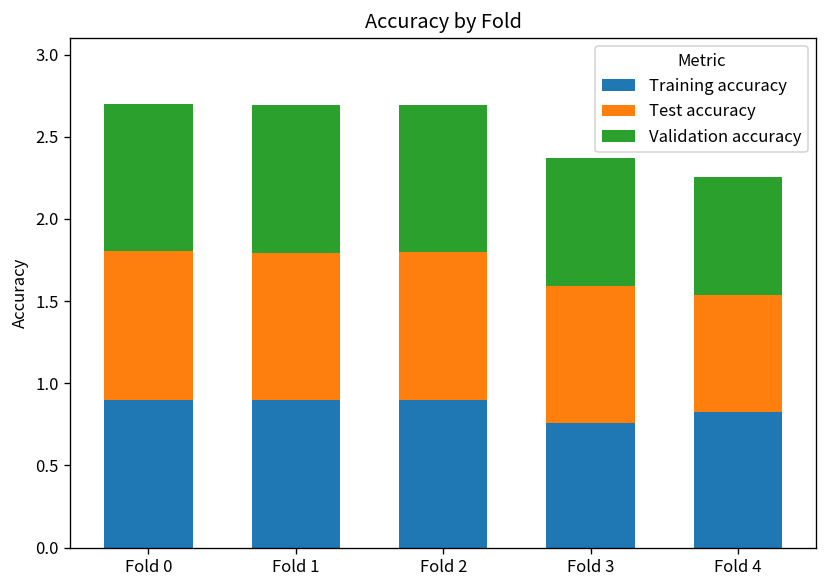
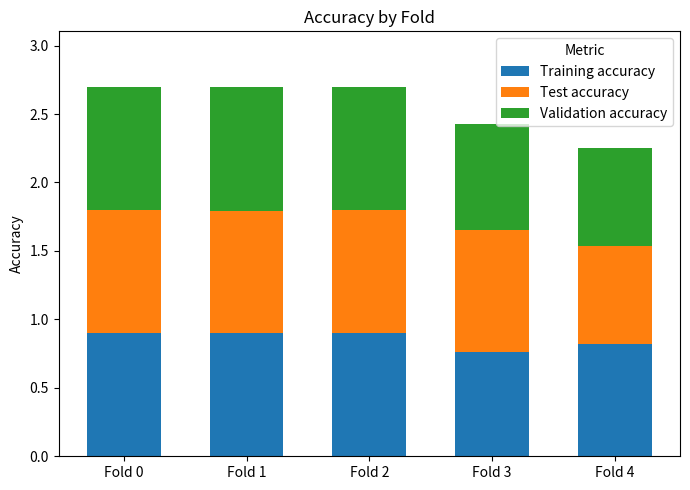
Test accuracy, Fold 3: 0.83 -> 0.89
